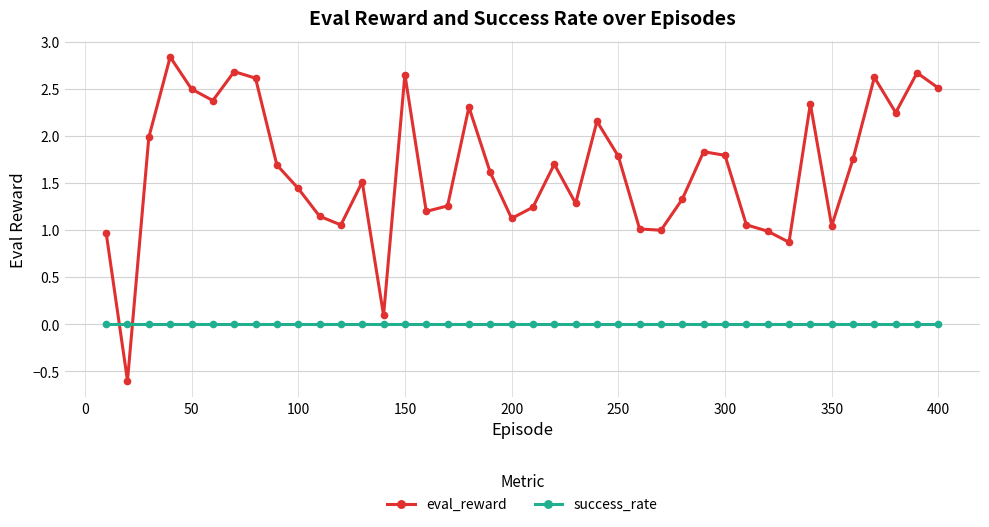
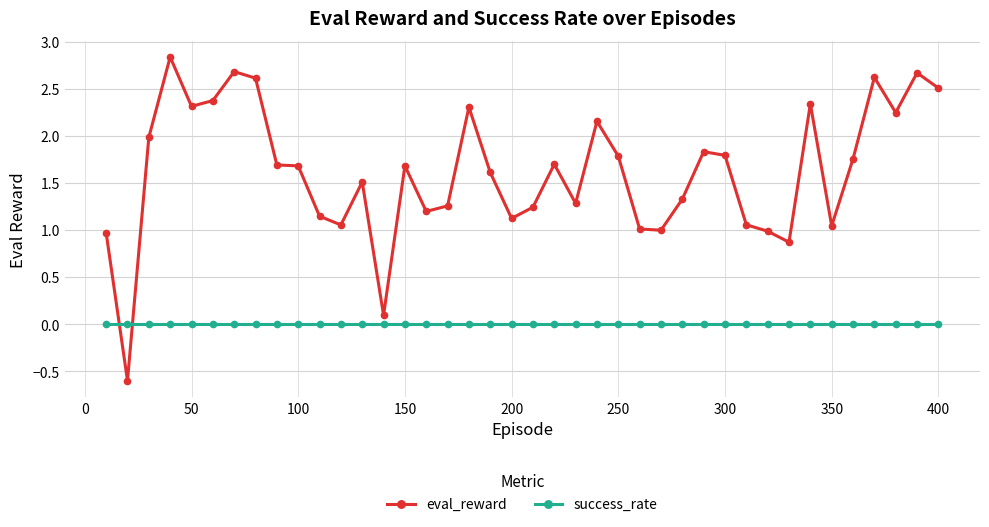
eval_reward, 50: 2.5 -> 2.3
eval_reward, 100: 1.4 -> 1.7
eval_reward, 150: 2.7 -> 1.7
